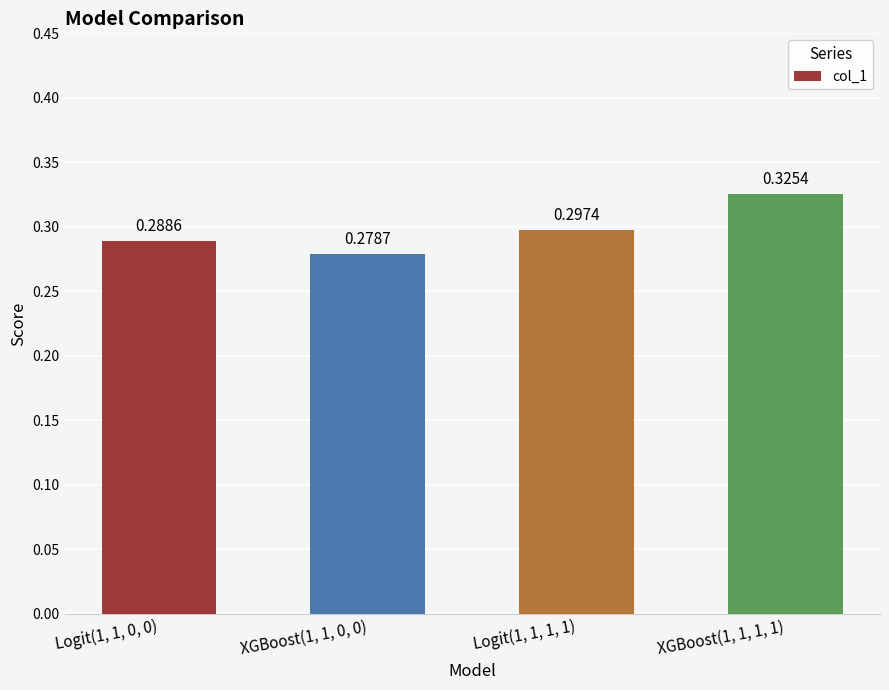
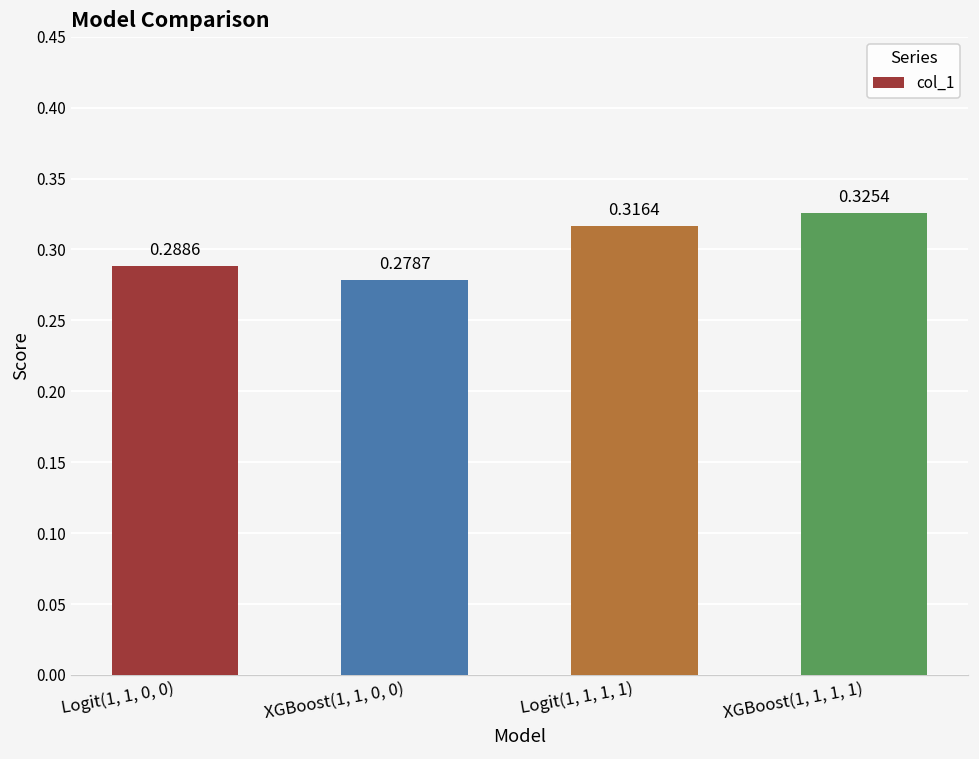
Logit(1, 1, 1, 1): 0.2974 -> 0.3164
